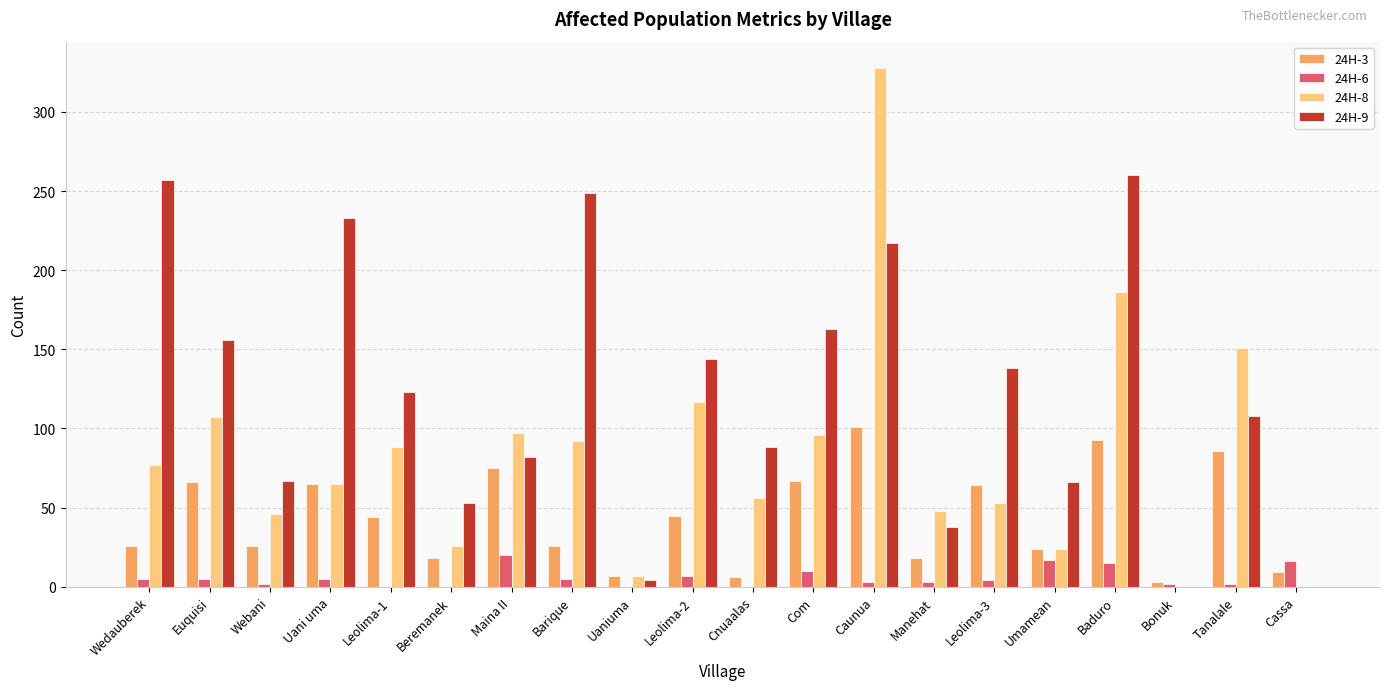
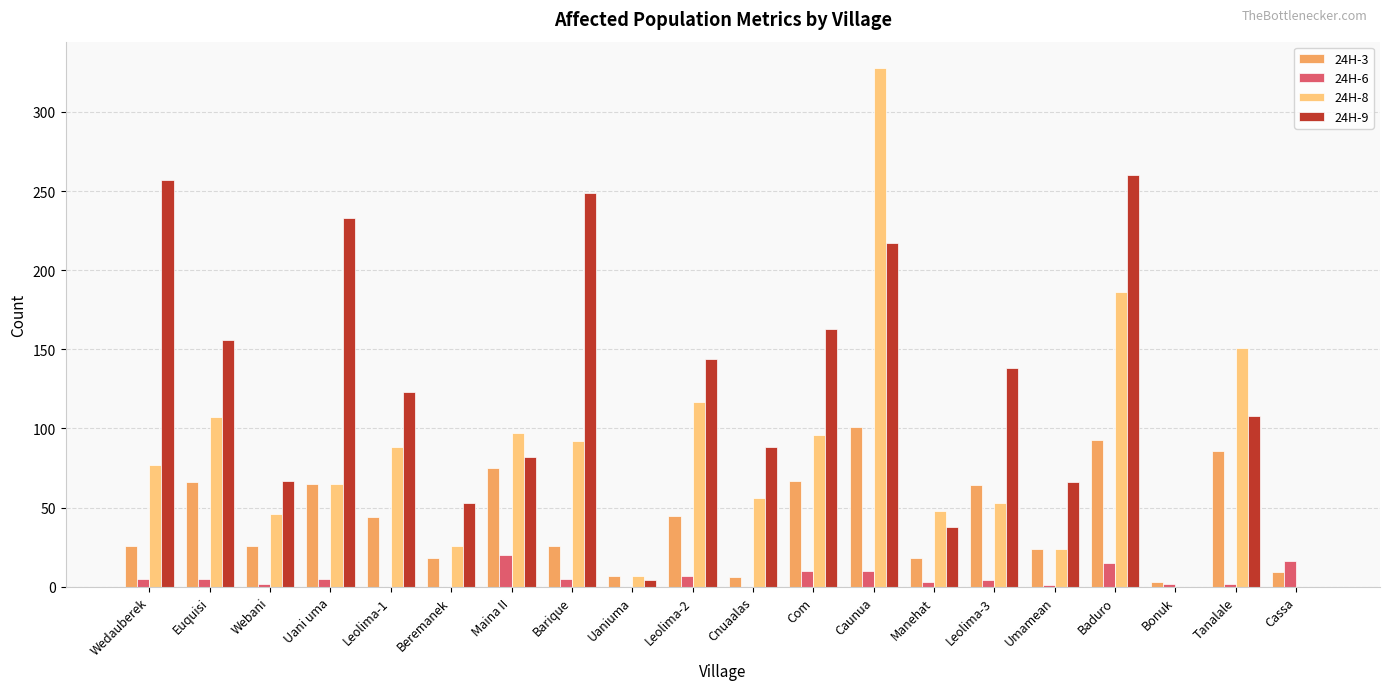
24H-6, Caunua: 3 -> 10
24H-6, Umamean: 17 -> 1
